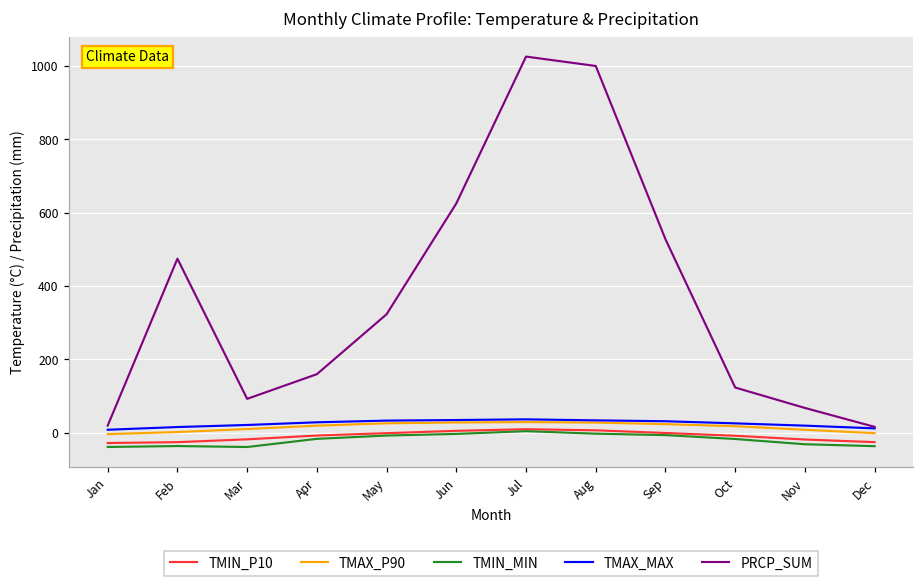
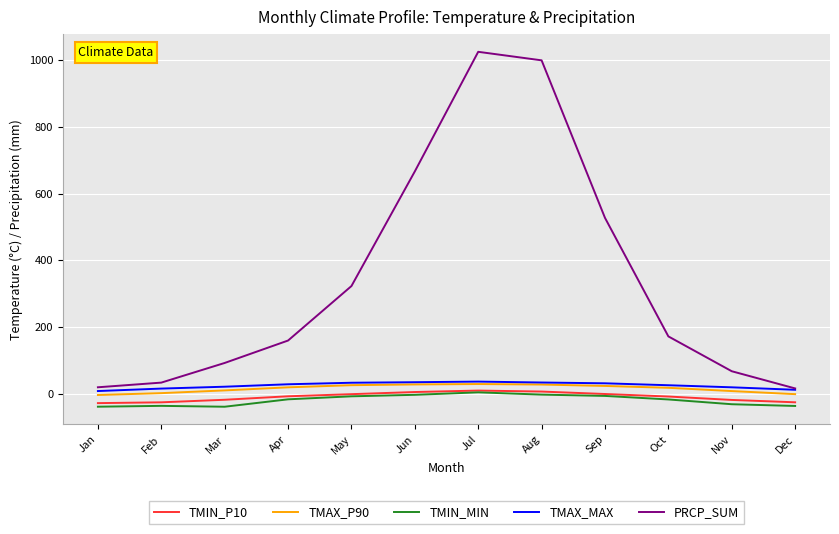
PRCP_SUM, Feb: 470 -> 30
PRCP_SUM, Jun: 630 -> 670
PRCP_SUM, Oct: 120 -> 170
